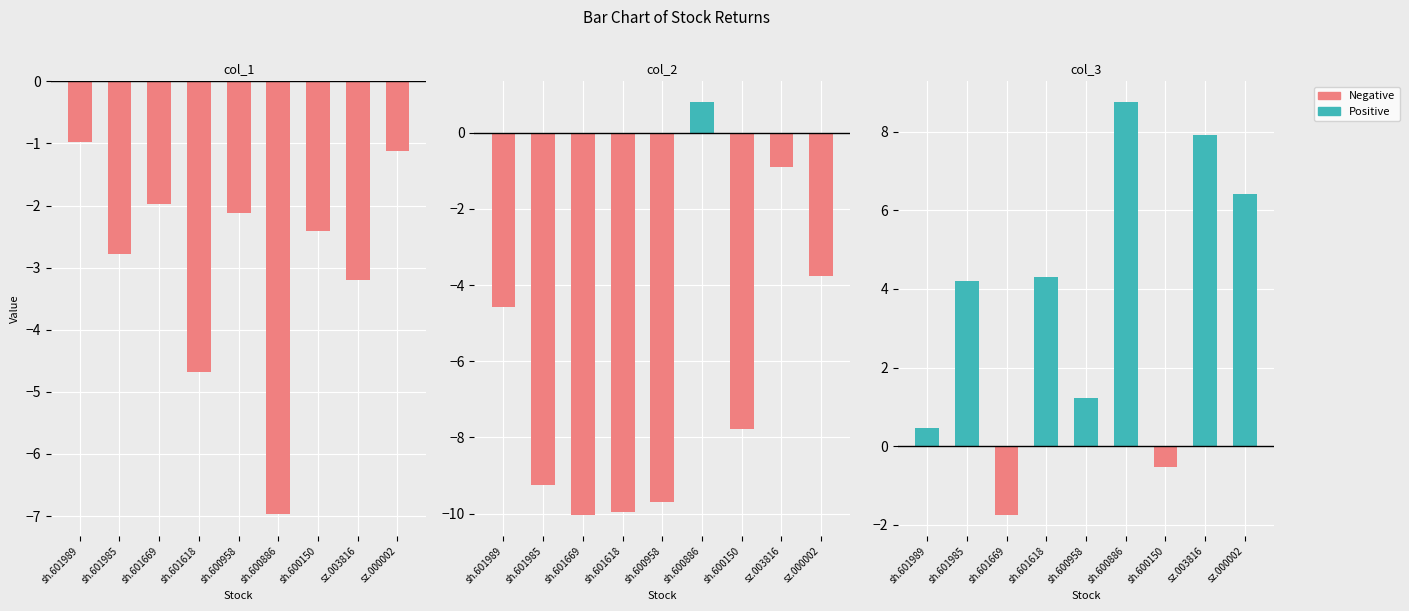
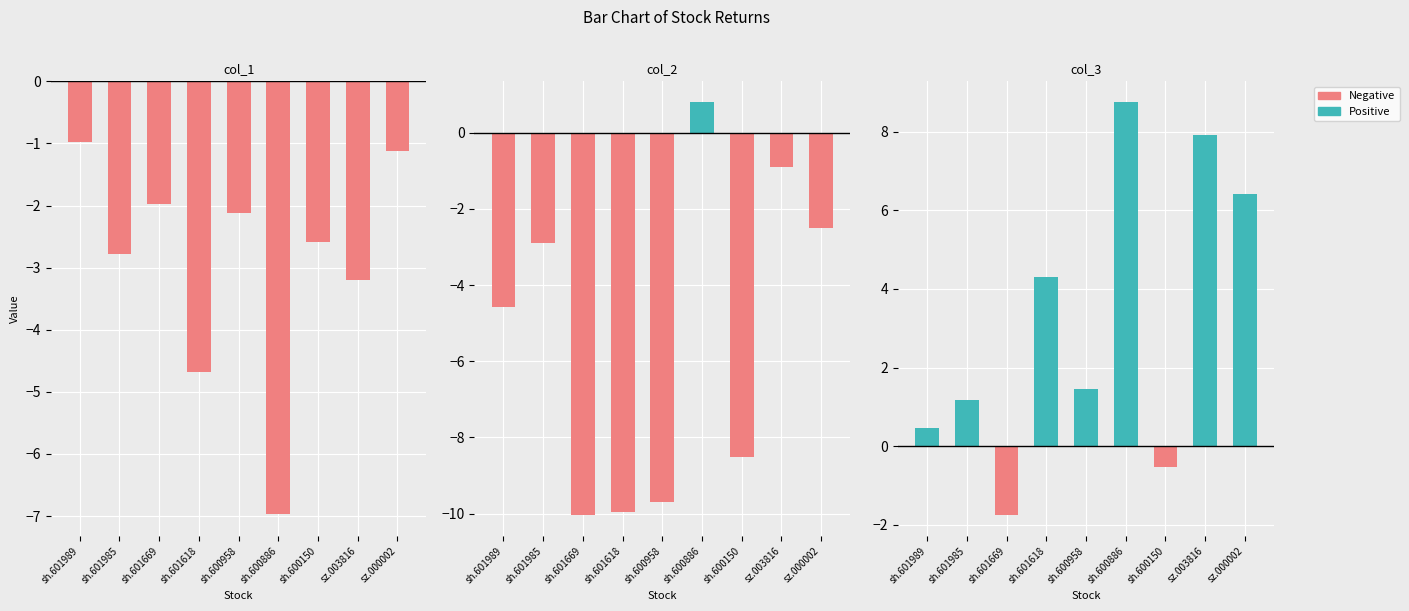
col_1, sh.600150: -2.4 -> -2.6
col_2, sh.601985: -9.3 -> -2.9
col_2, sh.600150: -7.8 -> -8.5
col_2, sz.000002: -3.8 -> -2.5
col_3, sh.601985: 4.2 -> 1.2
col_3, sh.600958: 1.2 -> 1.4
